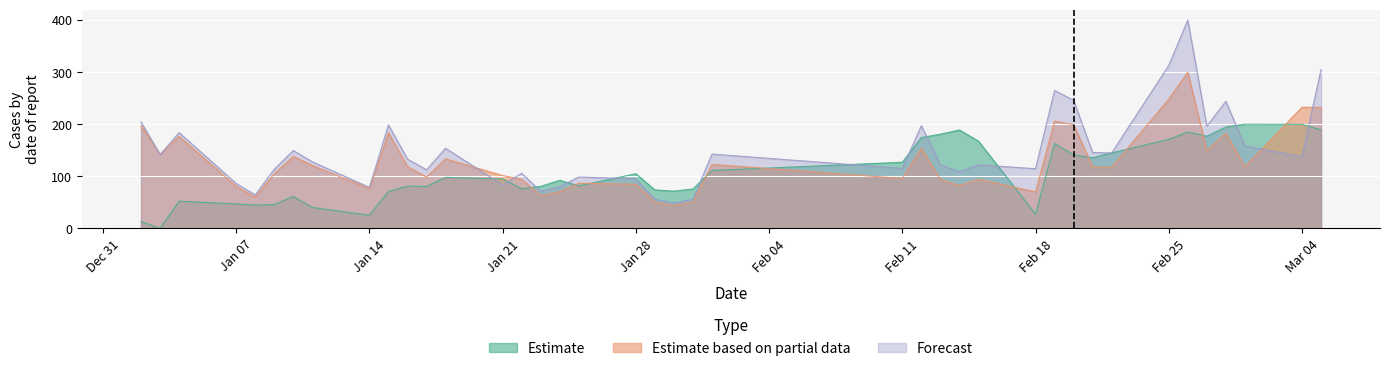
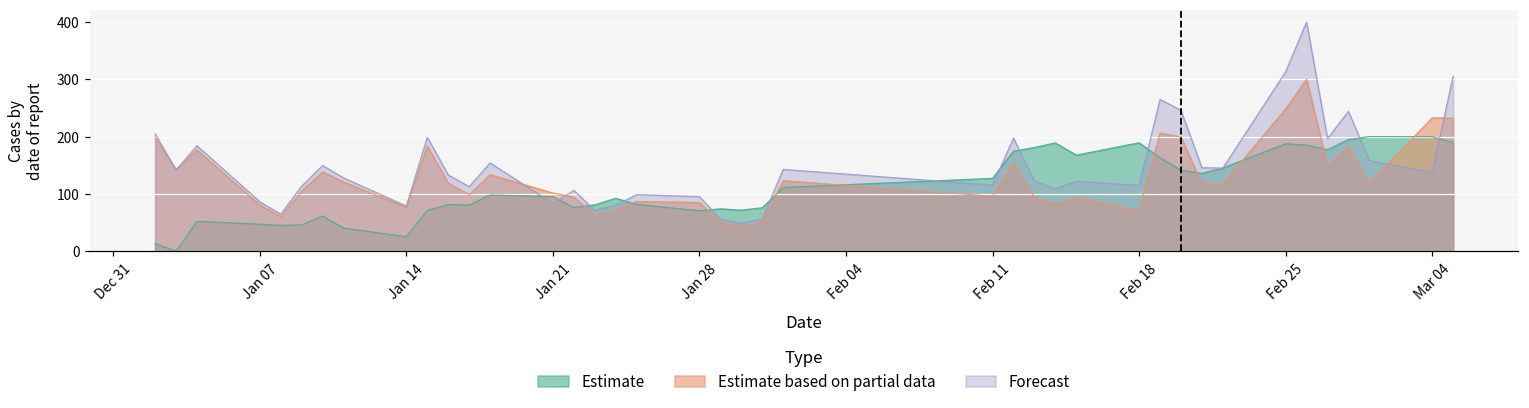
Estimate, Jan 28: 100 -> 70
Estimate, Feb 18: 30 -> 190
Estimate, Feb 25: 170 -> 190
